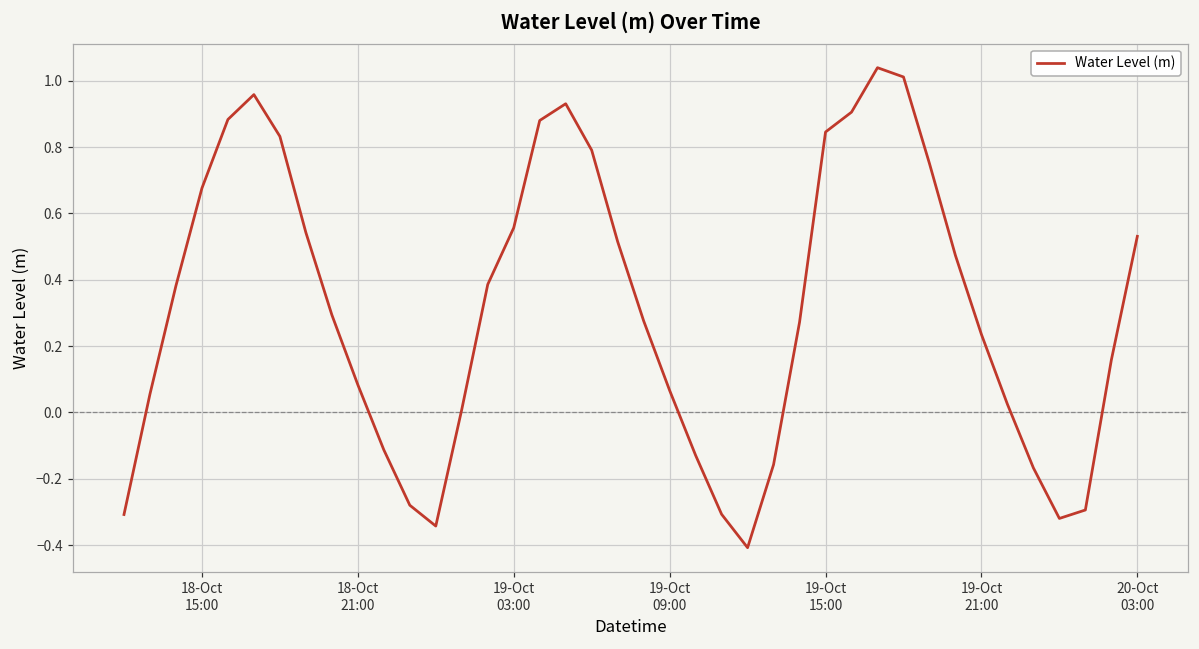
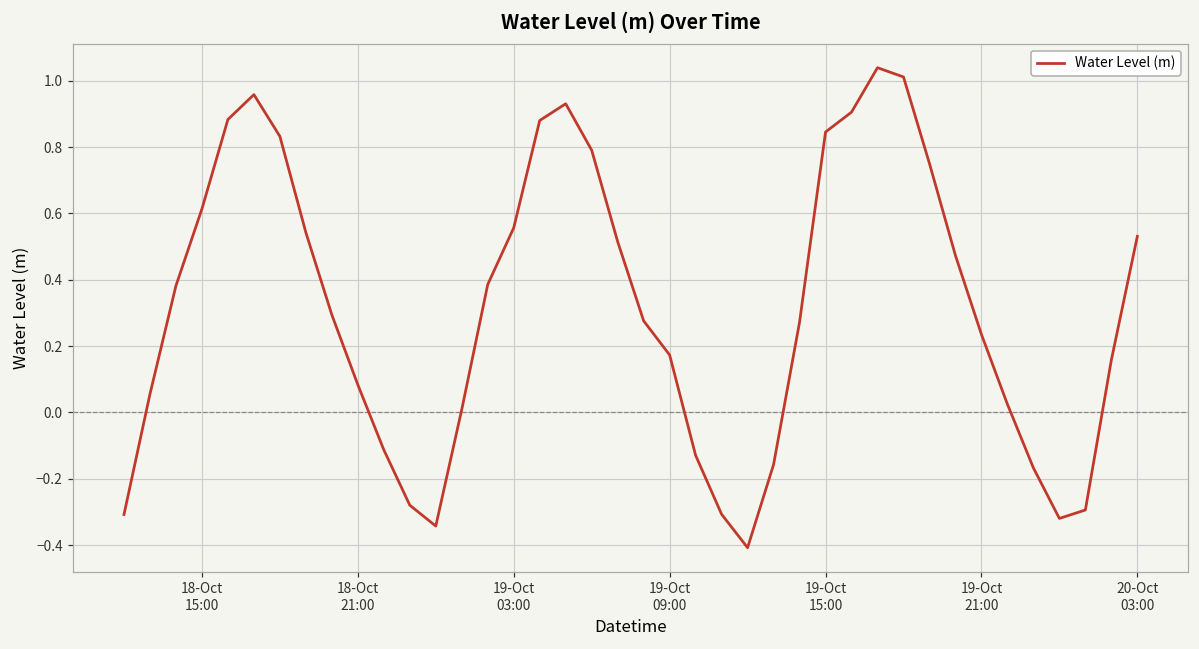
18-Oct 15:00: 0.68 -> 0.61
19-Oct 09:00: 0.07 -> 0.17
